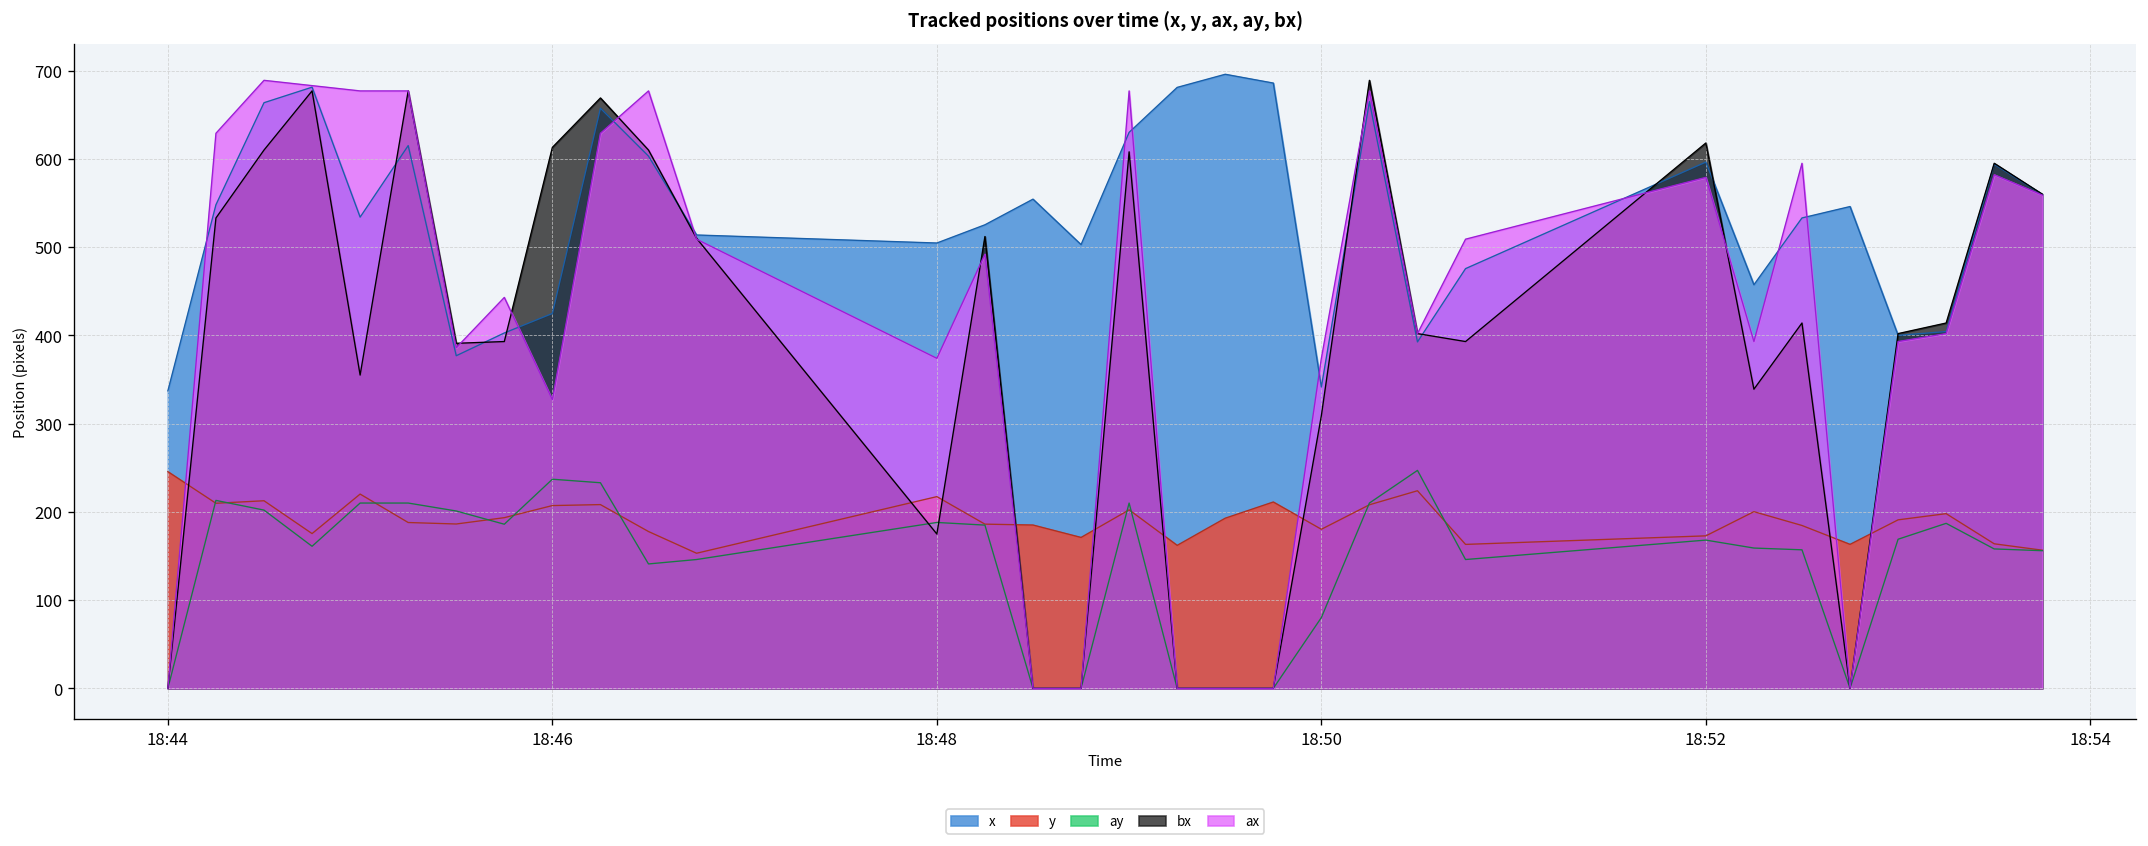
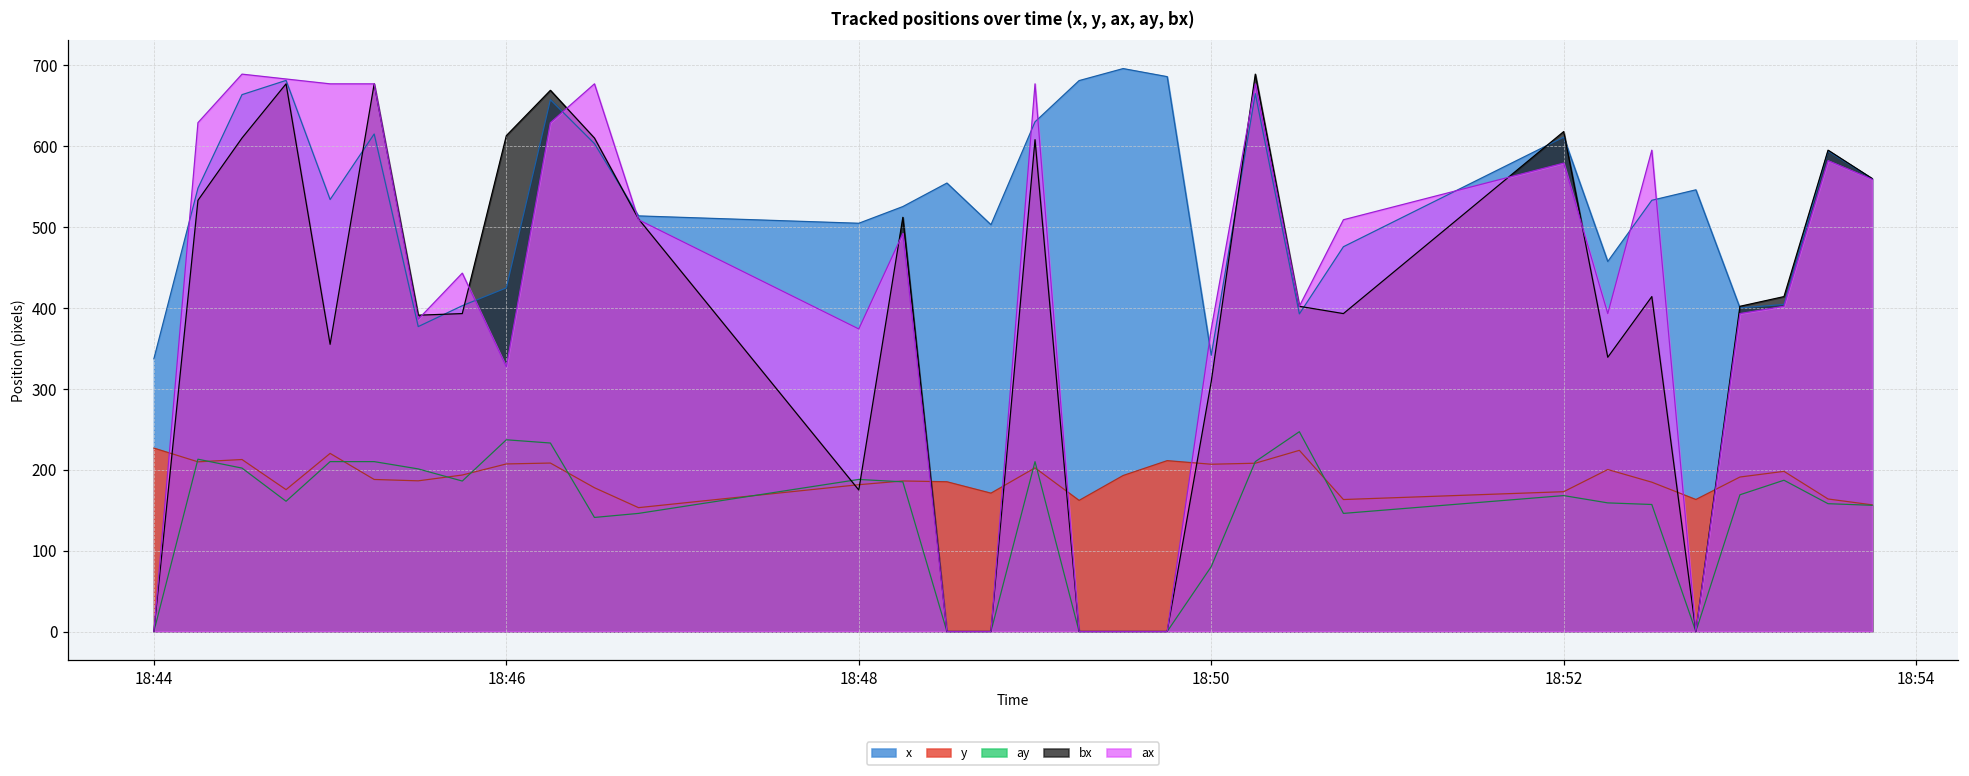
y, 18:44: 250 -> 230
y, 18:48: 220 -> 180
y, 18:50: 180 -> 210
x, 18:52: 600 -> 610
